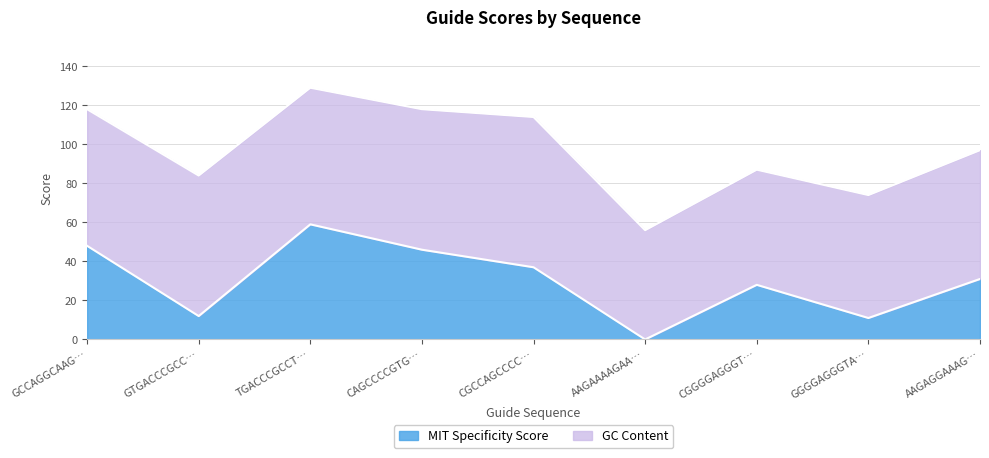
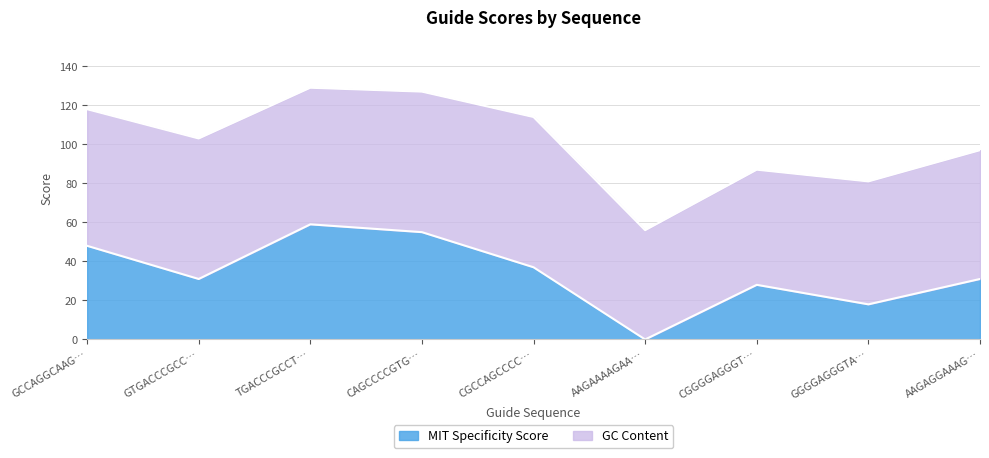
MIT Specificity Score, GTGACCCGCC…: 12 -> 31
MIT Specificity Score, CAGCCCCGTG…: 46 -> 55
MIT Specificity Score, GGGGAGGGTA…: 11 -> 18
